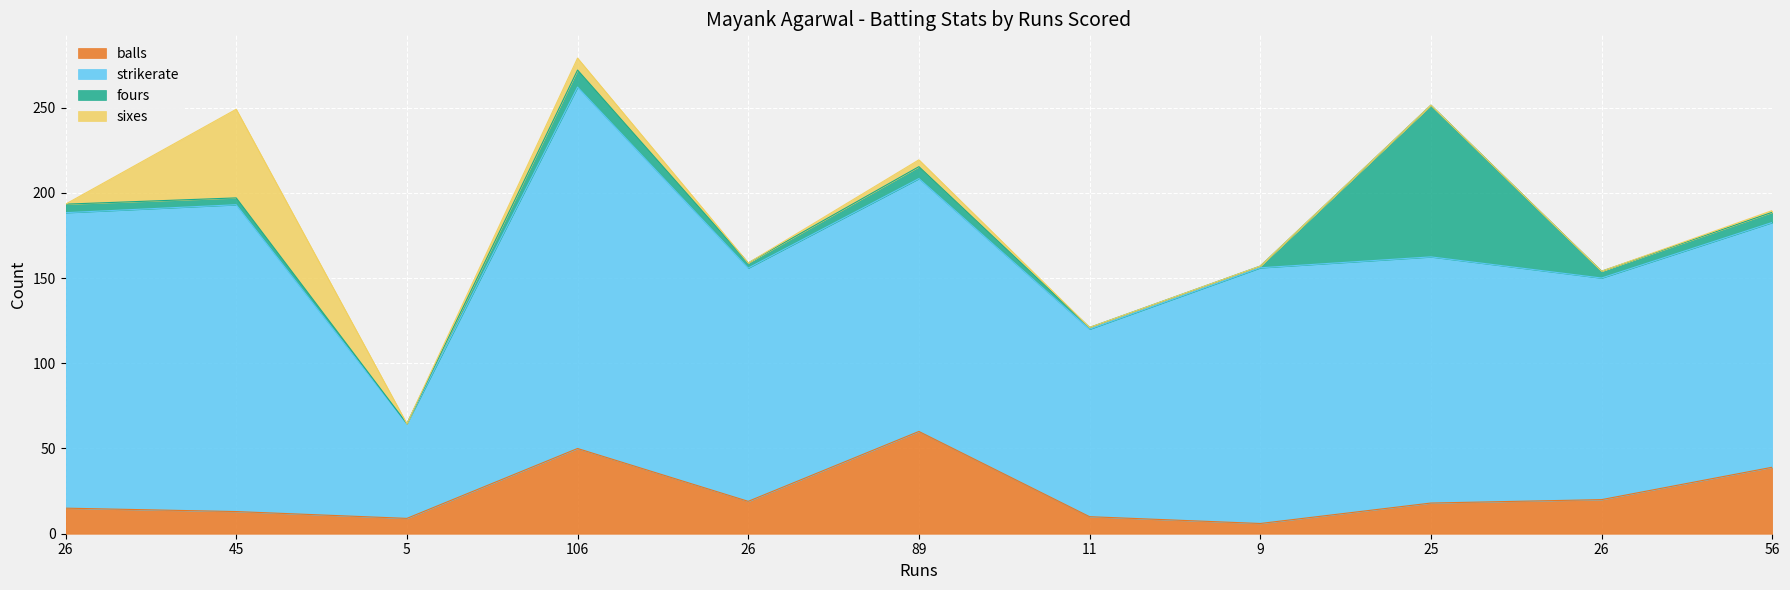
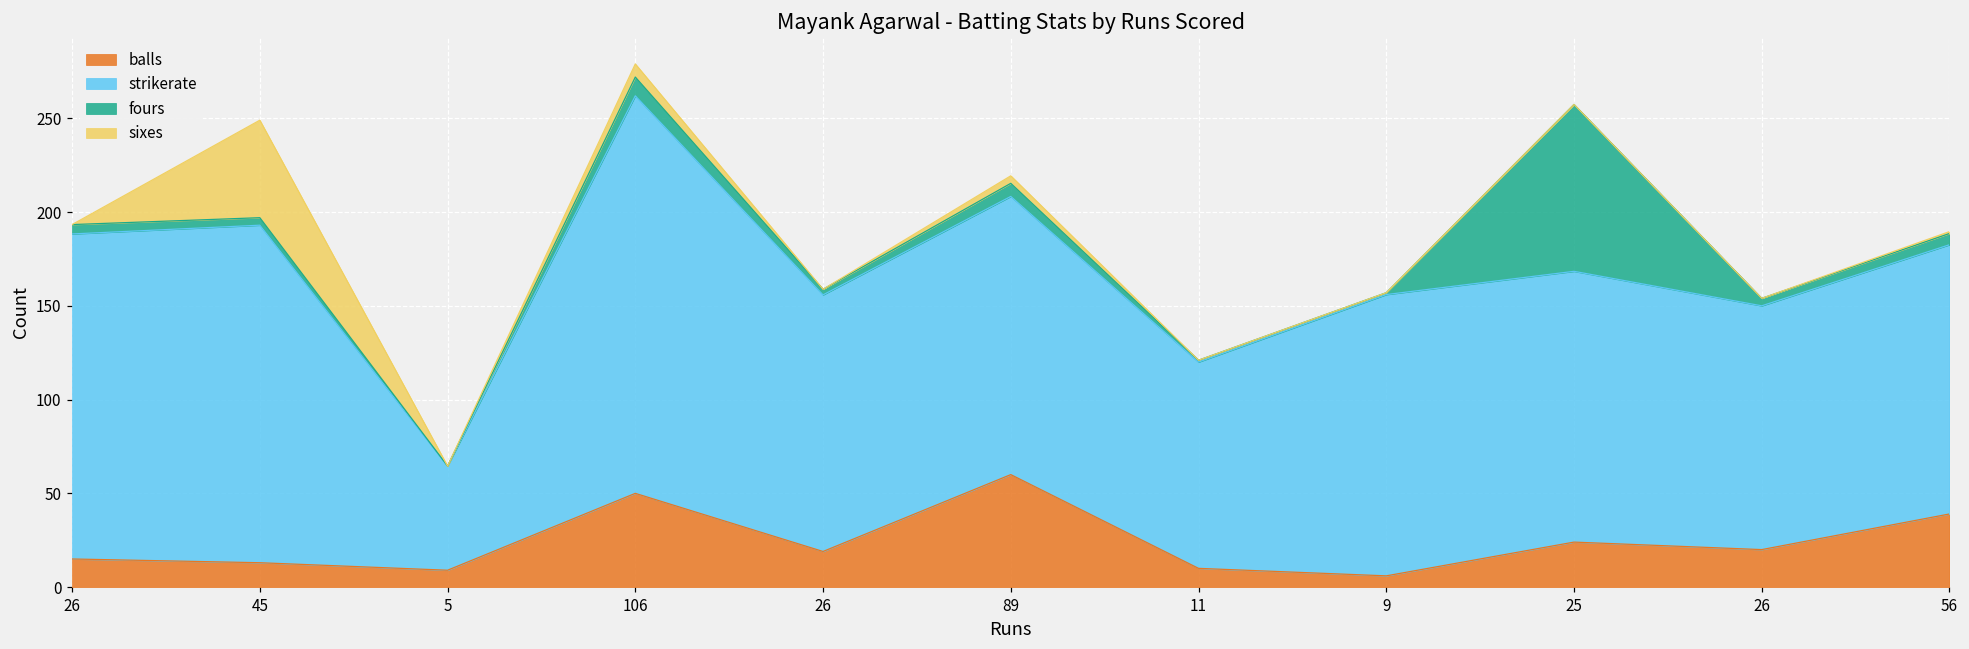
balls, 25: 18 -> 24
